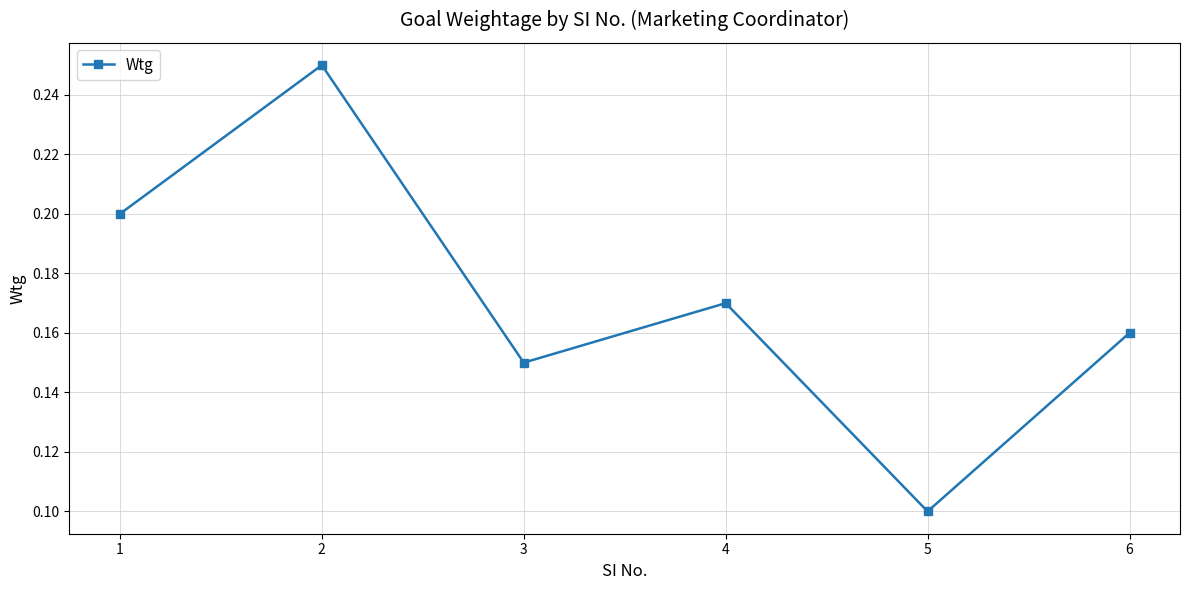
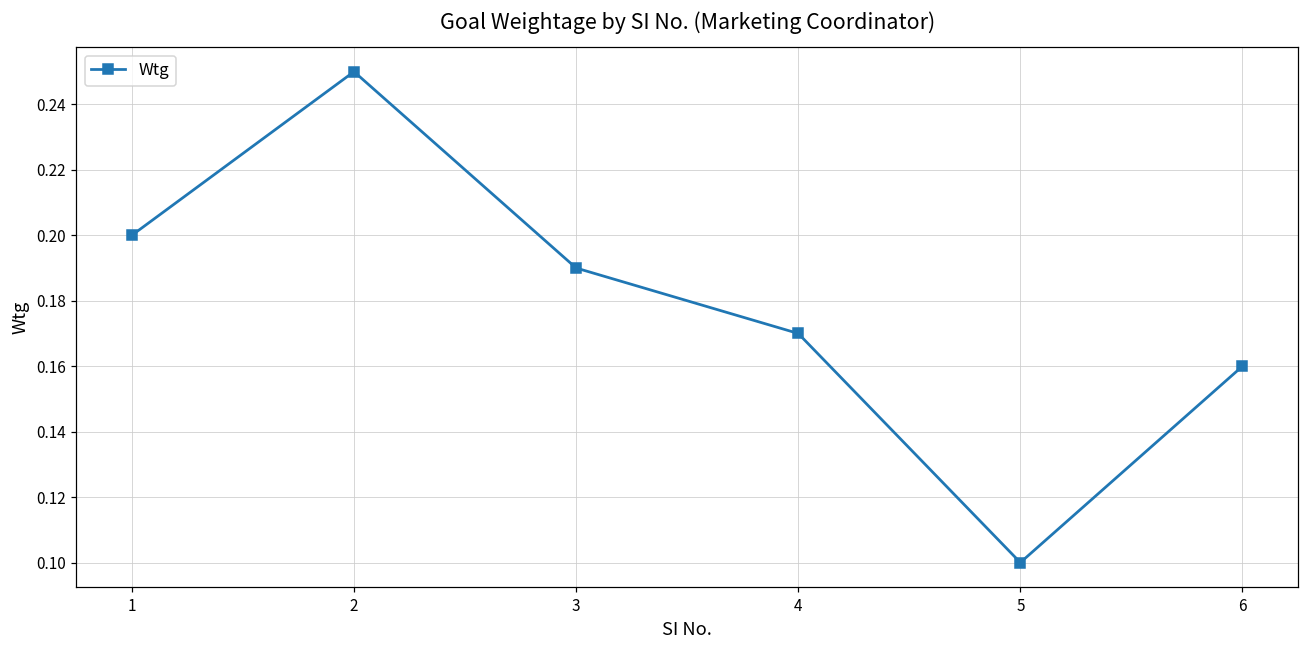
3: 0.15 -> 0.19
